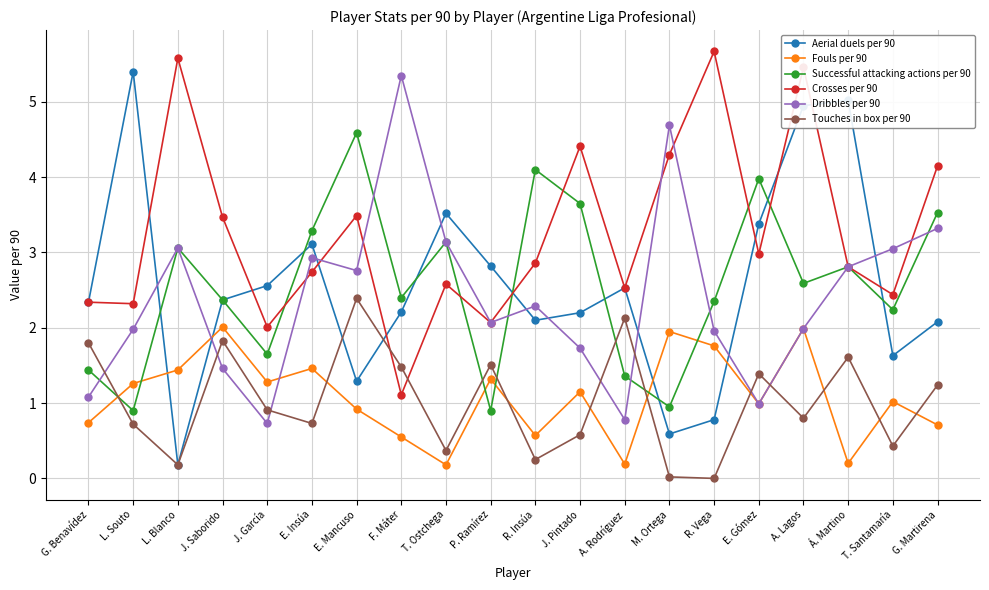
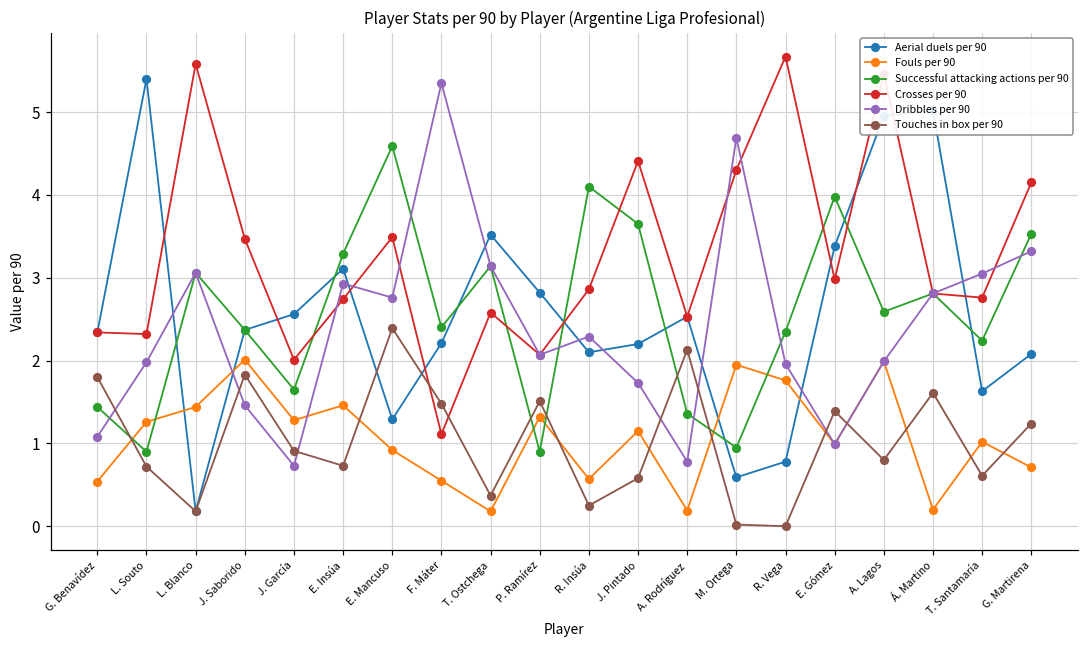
Fouls per 90, G. Benavídez: 0.7 -> 0.5
Crosses per 90, T. Santamaría: 2.4 -> 2.8
Touches in box per 90, T. Santamaría: 0.4 -> 0.6
